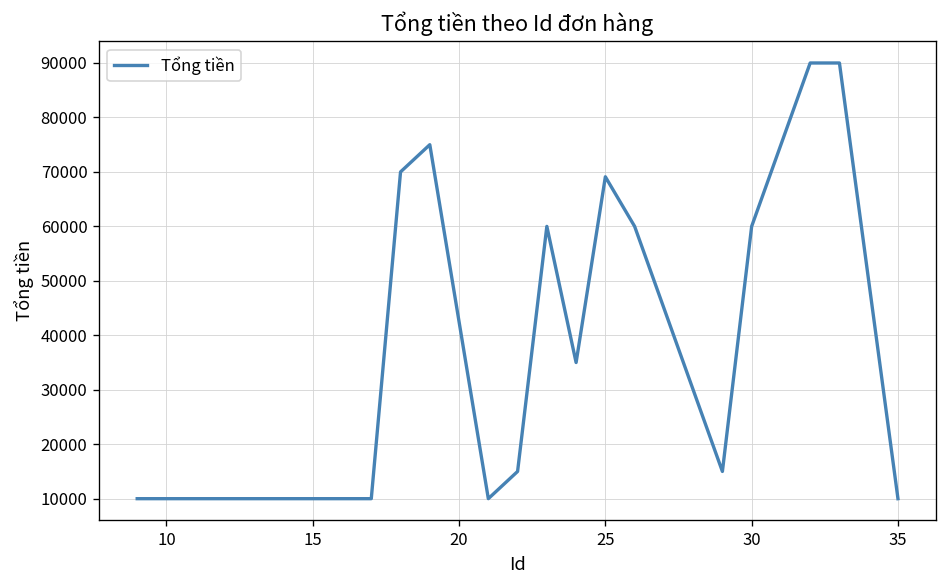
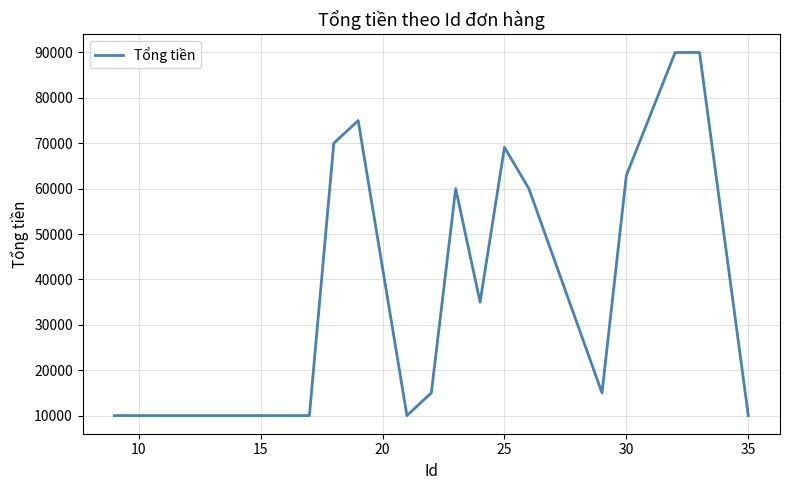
30: 60000 -> 63000
